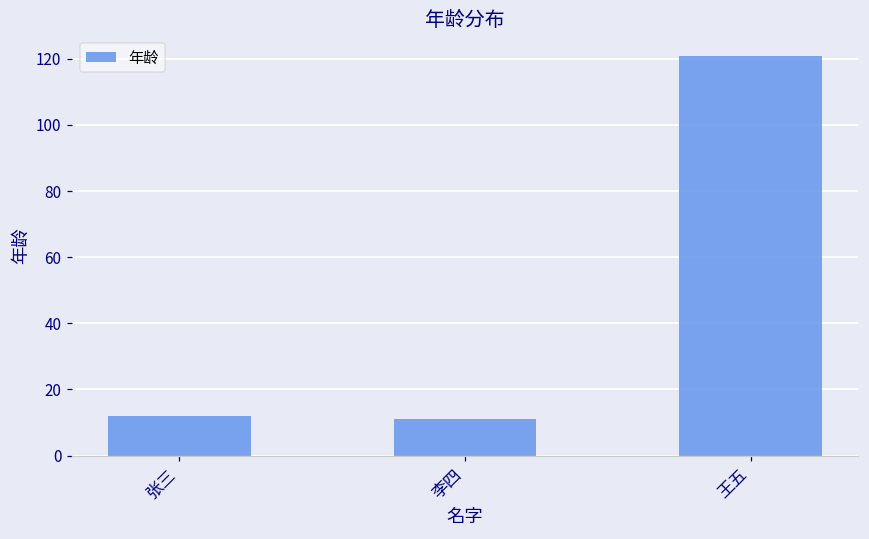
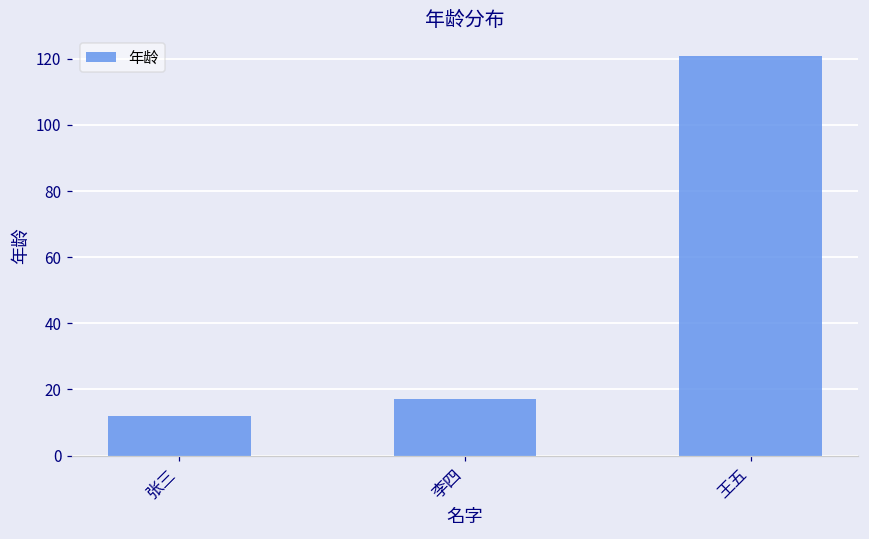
李四: 11 -> 17
